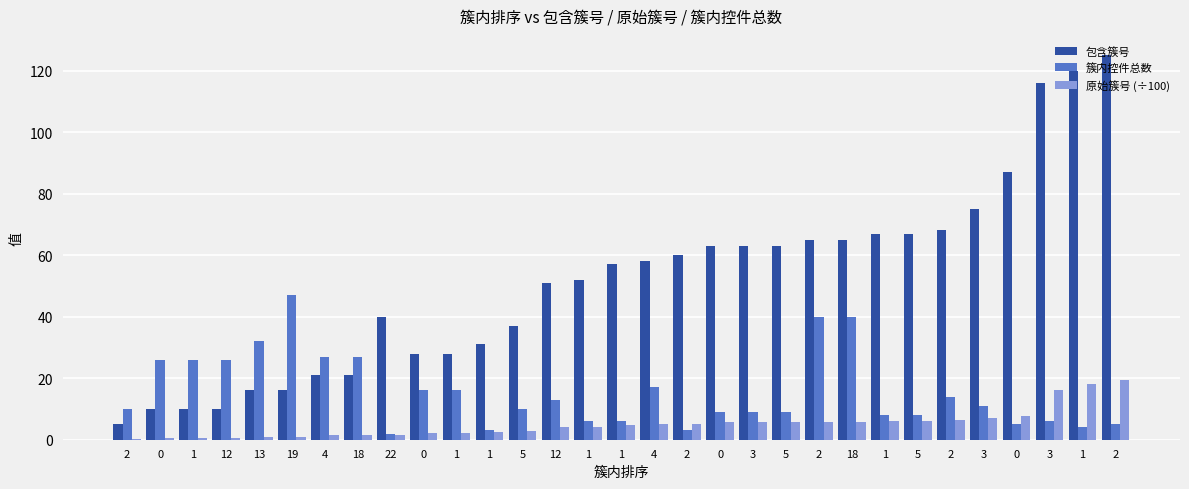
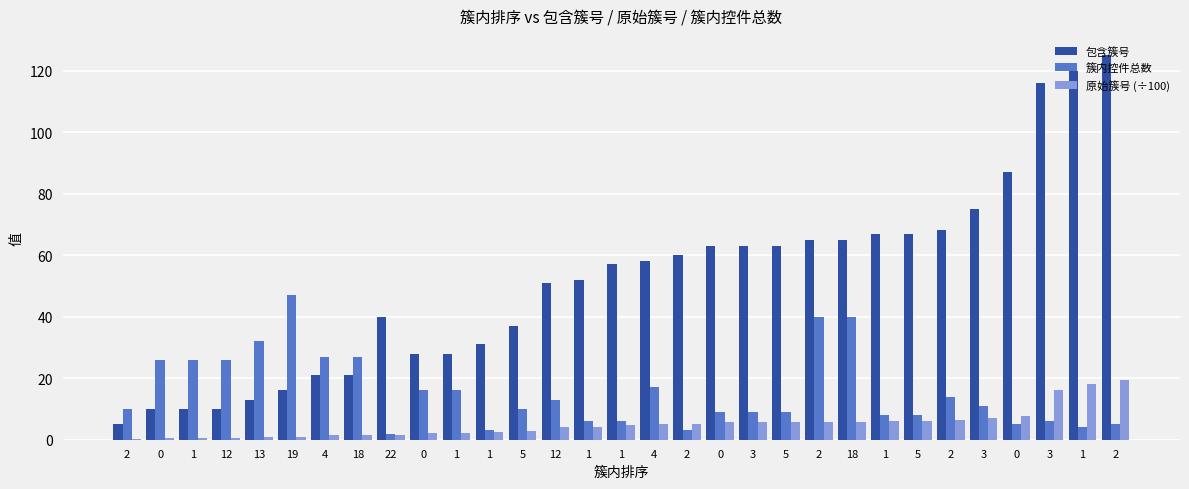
包含簇号, 13: 16 -> 13
